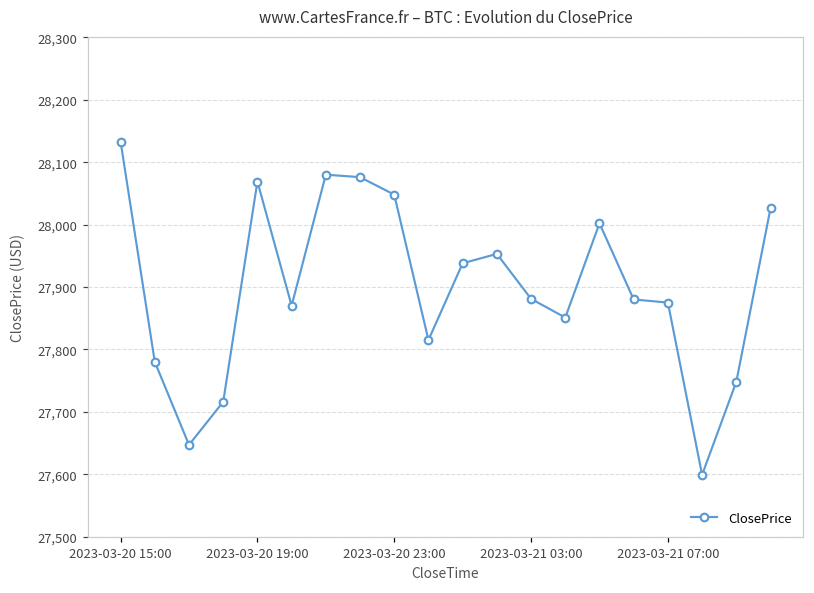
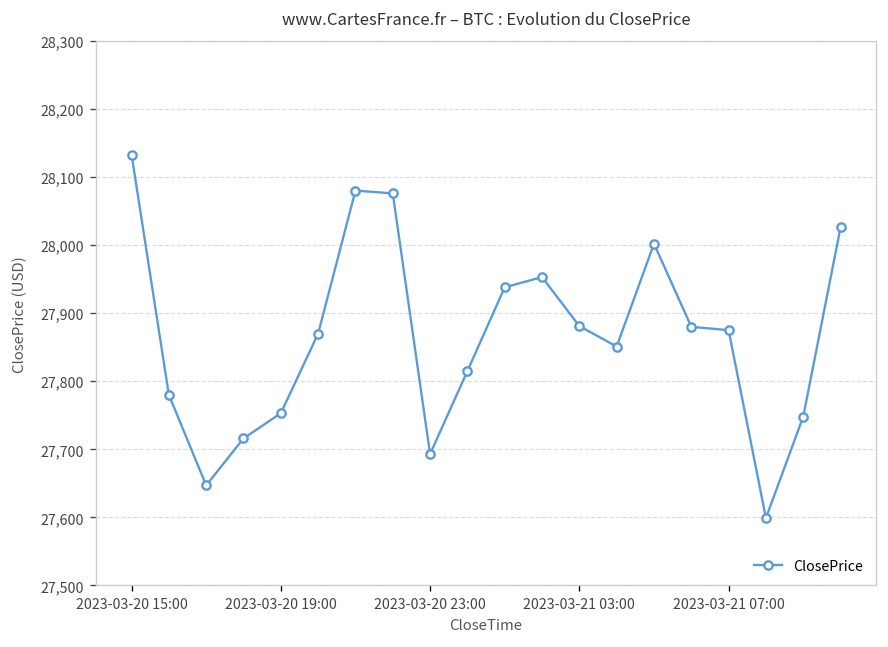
2023-03-20 19:00: 28,070 -> 27,750
2023-03-20 23:00: 28,050 -> 27,690
